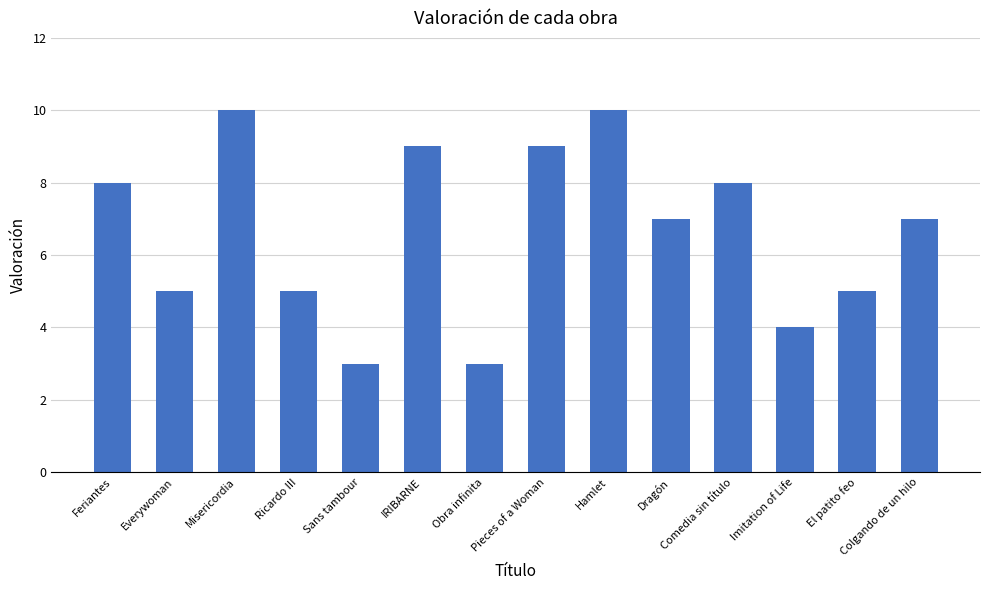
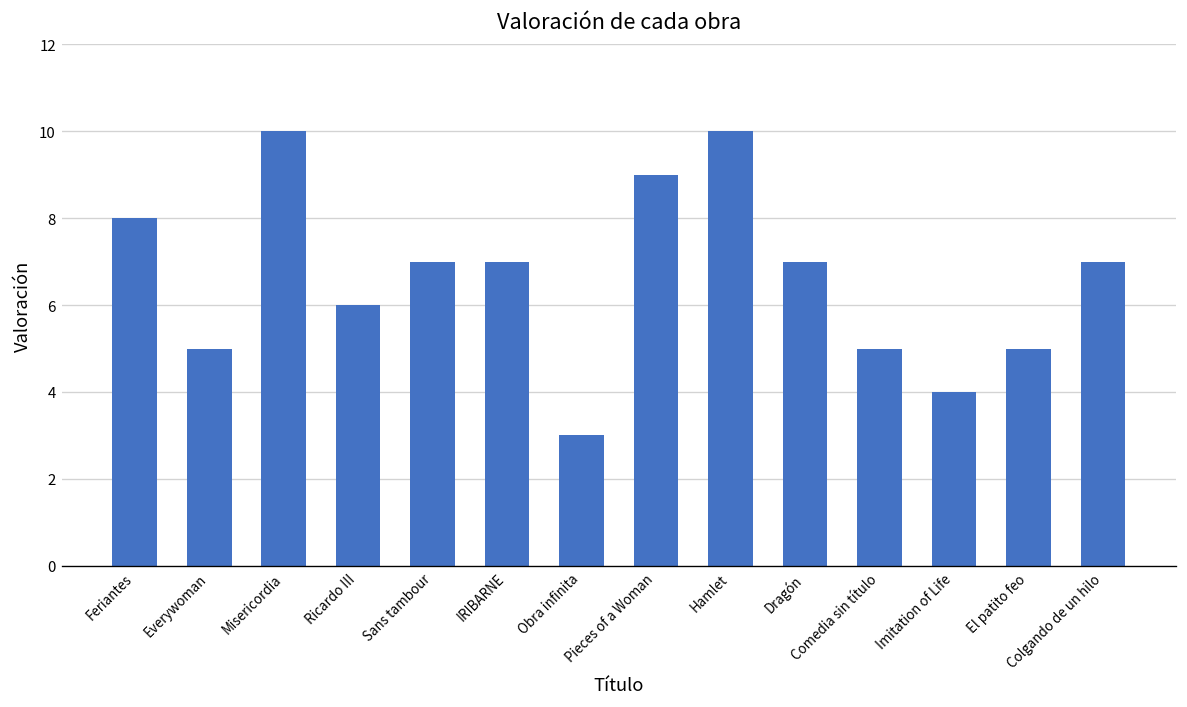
Ricardo III: 5 -> 6
Sans tambour: 3 -> 7
IRIBARNE: 9 -> 7
Comedia sin título: 8 -> 5
